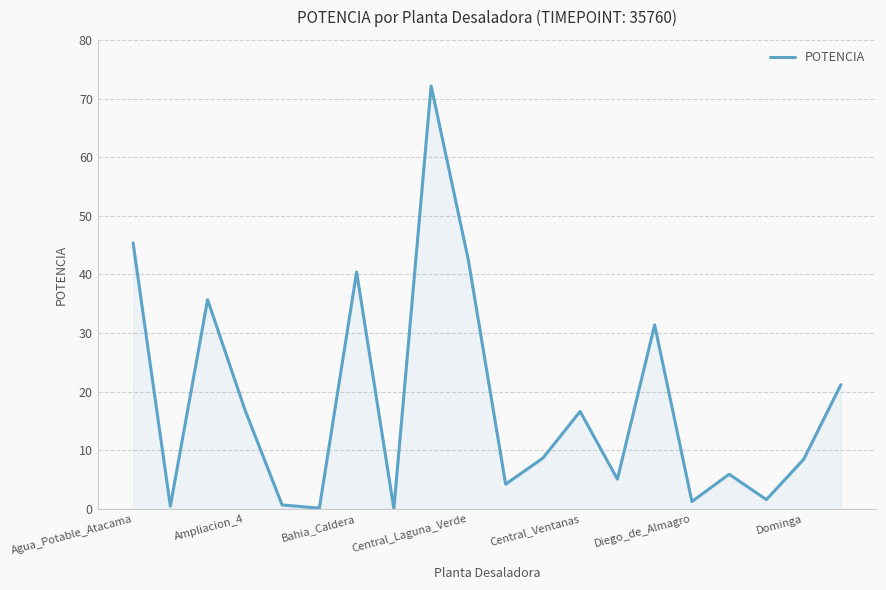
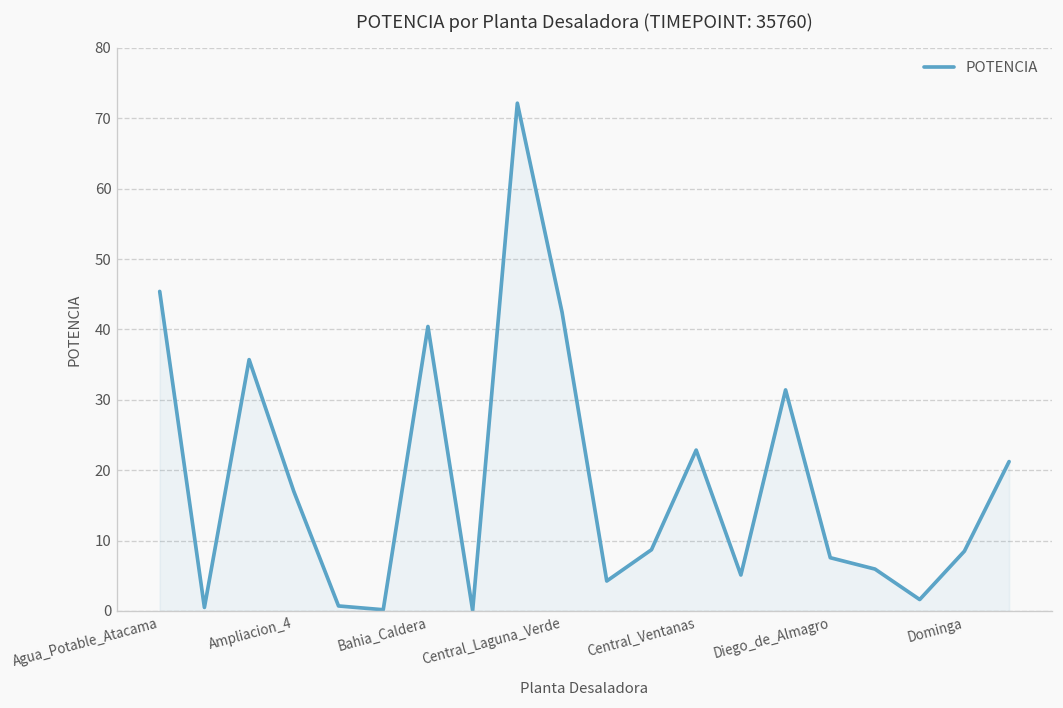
Central_Ventanas: 17 -> 23
Diego_de_Almagro: 1 -> 8
